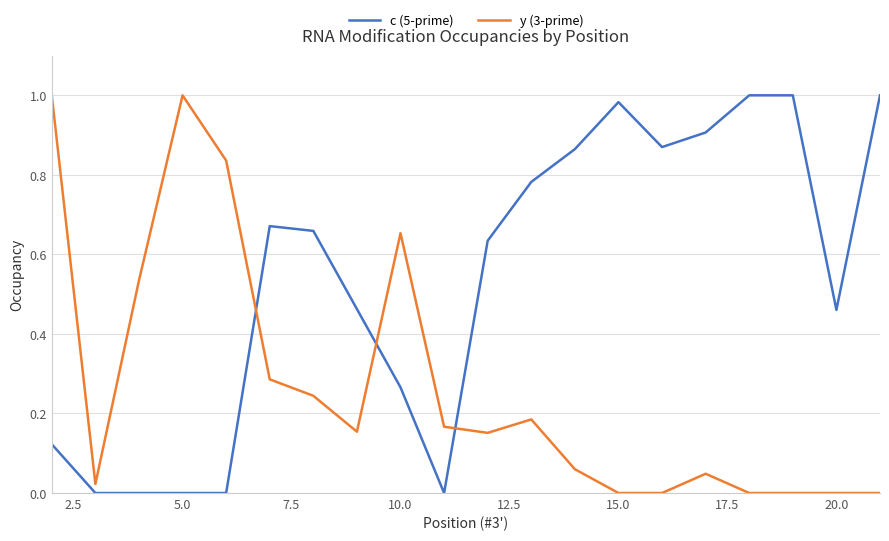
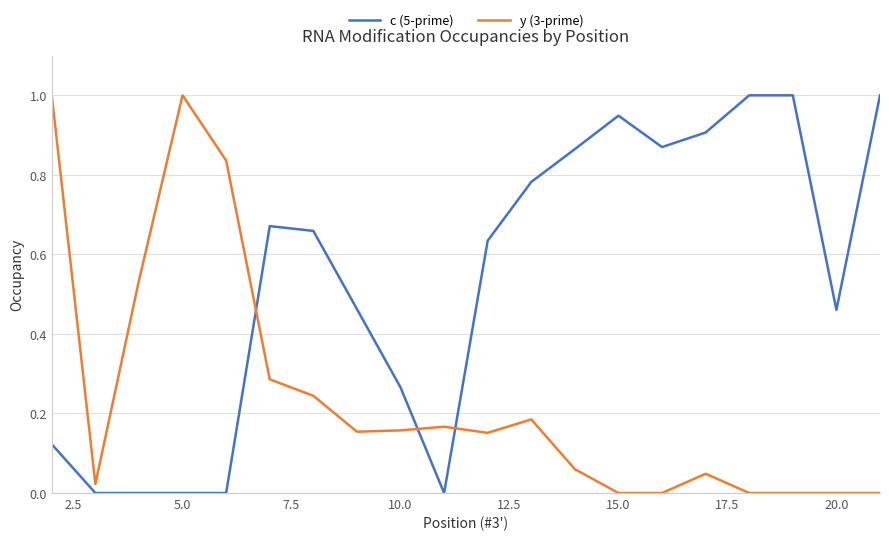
y (3-prime), 10.0: 0.65 -> 0.16
c (5-prime), 15.0: 0.98 -> 0.95
